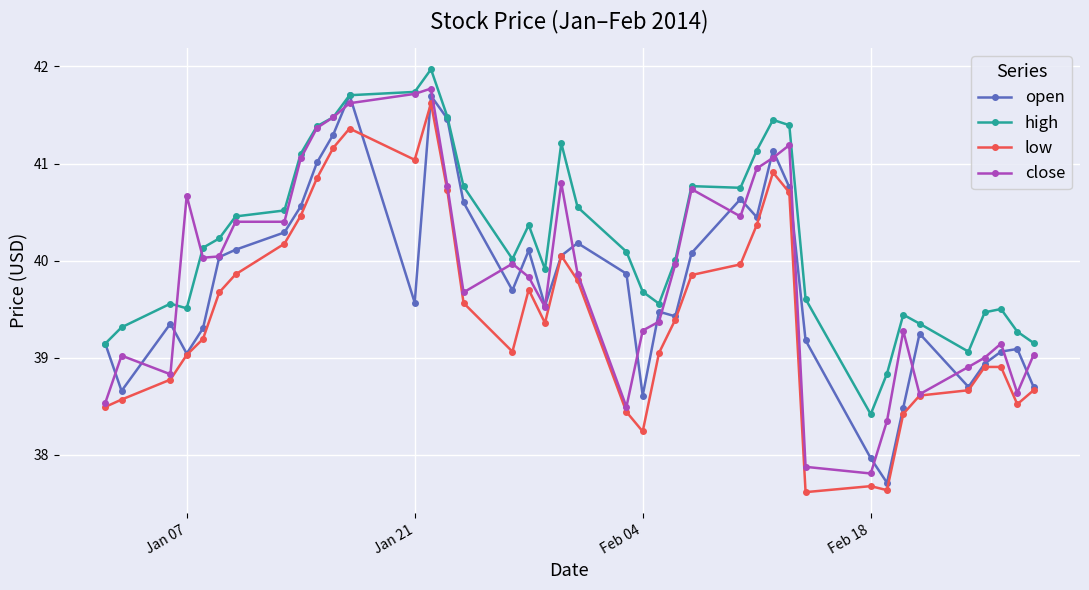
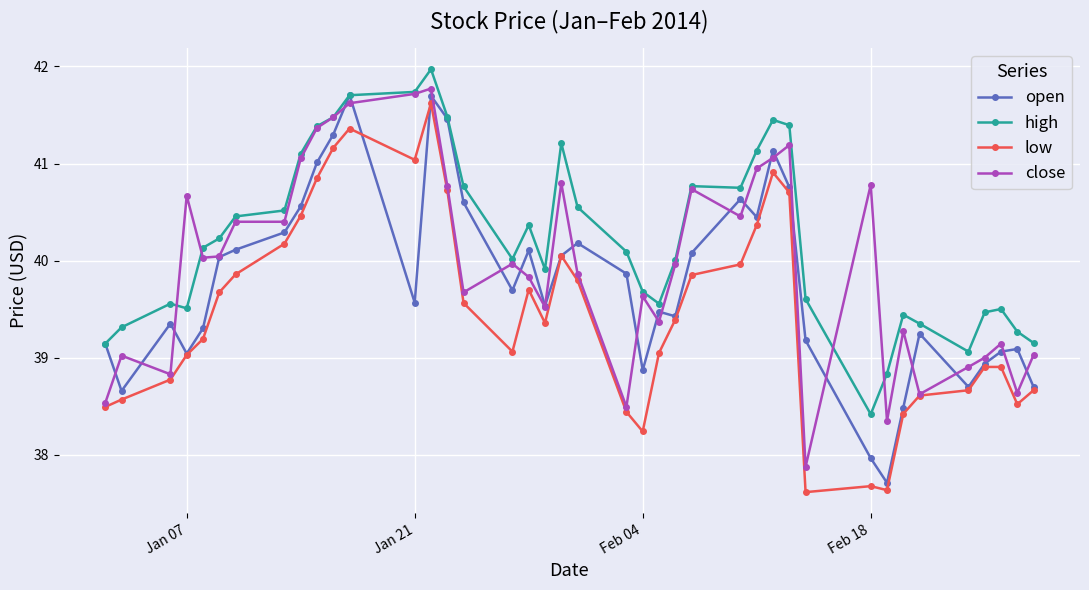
open, Feb 04: 38.6 -> 38.9
close, Feb 04: 39.3 -> 39.6
close, Feb 18: 37.8 -> 40.8
